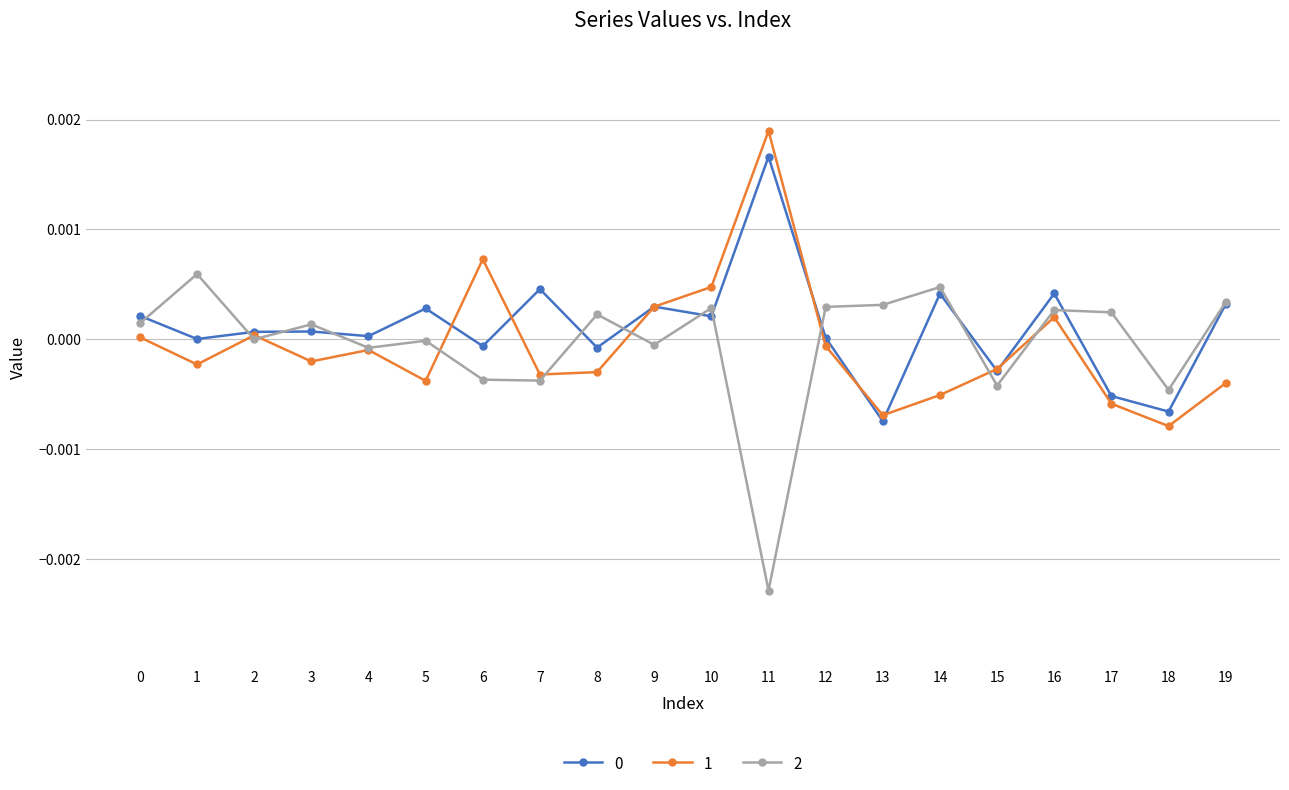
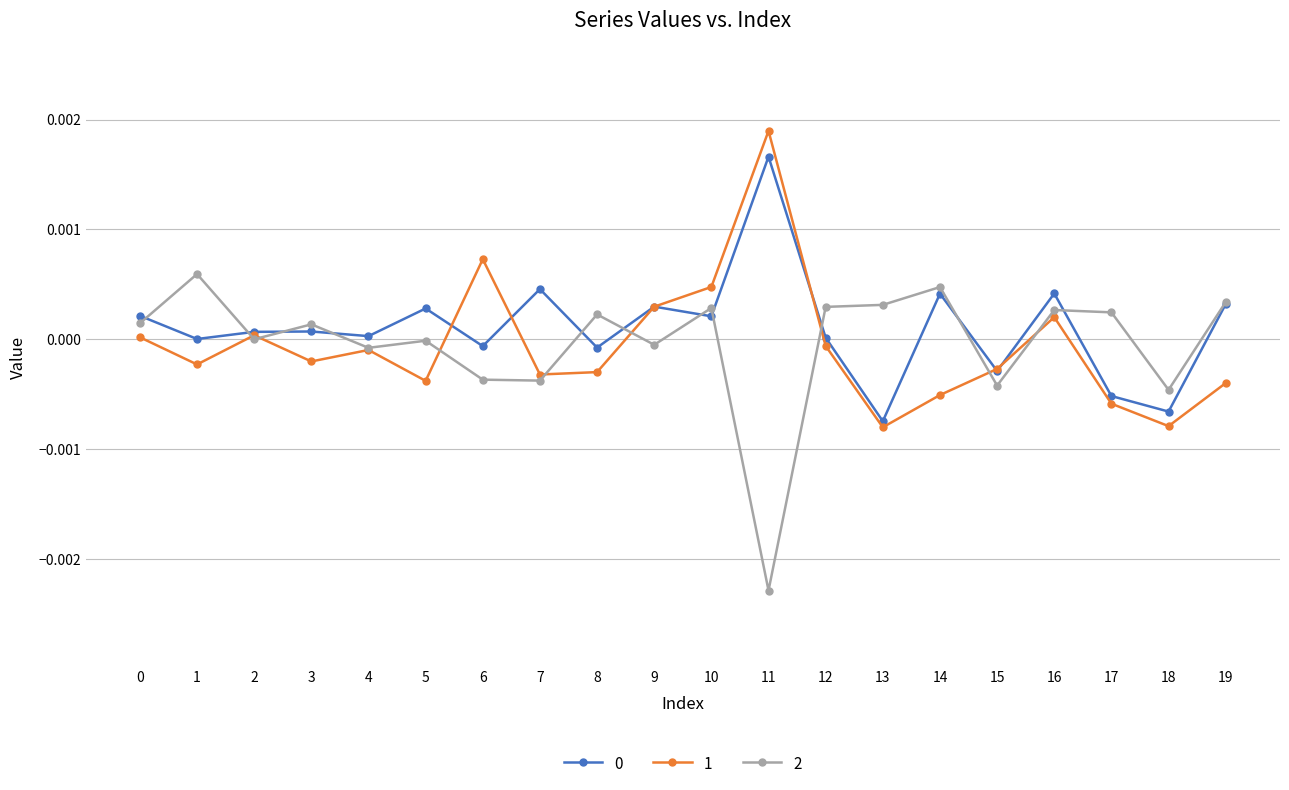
1, 13: -0.00069 -> -0.00080
